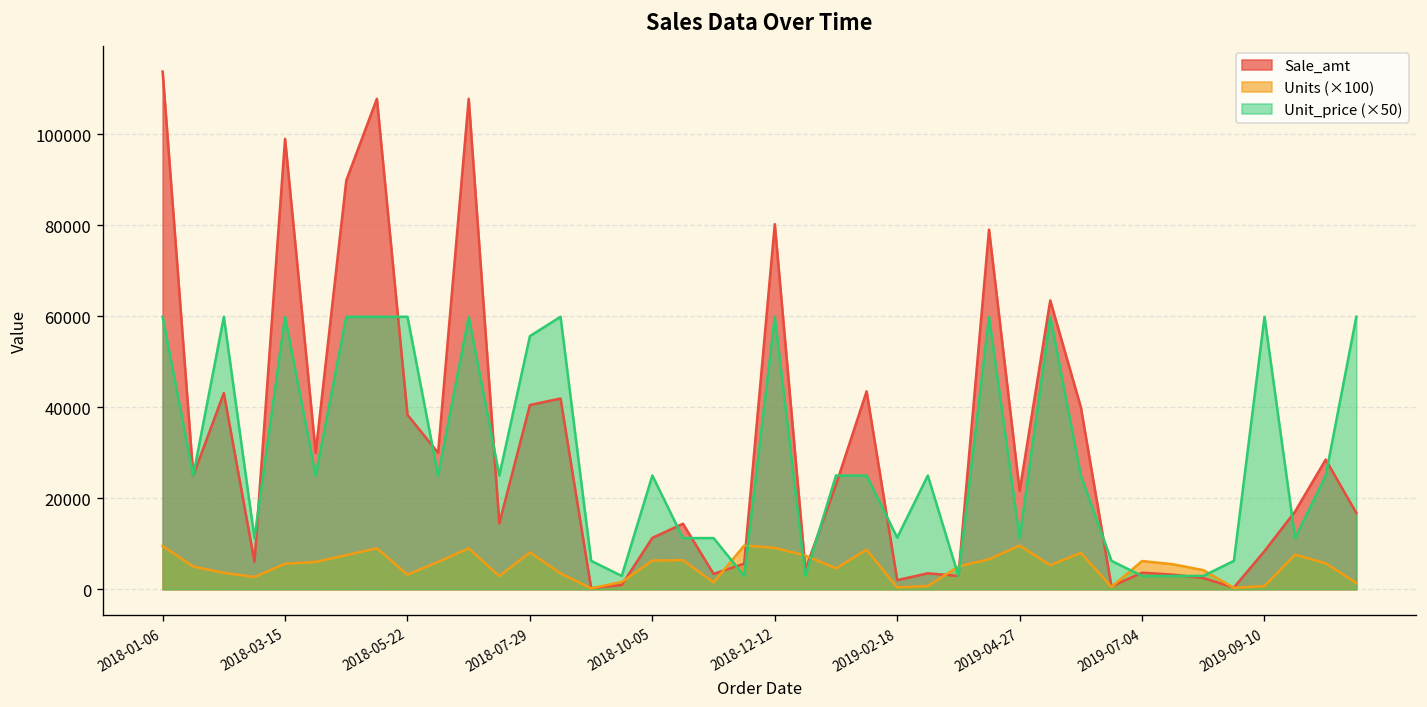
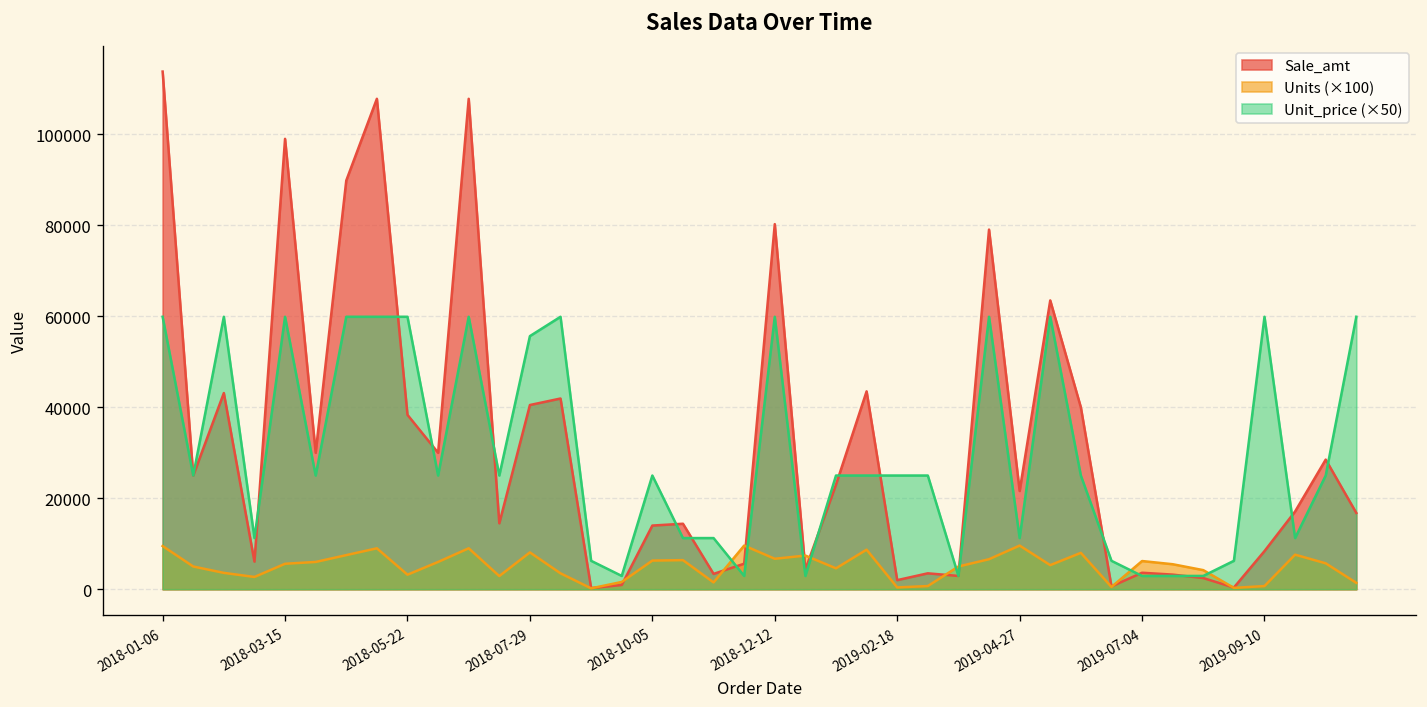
Sale_amt, 2018-10-05: 11000 -> 14000
Units (×100), 2018-12-12: 9000 -> 7000
Unit_price (×50), 2019-02-18: 11000 -> 25000
